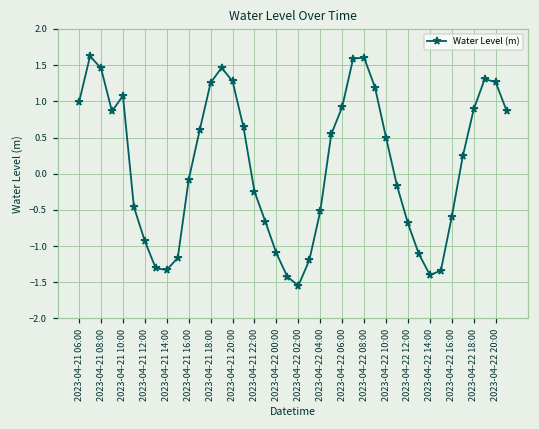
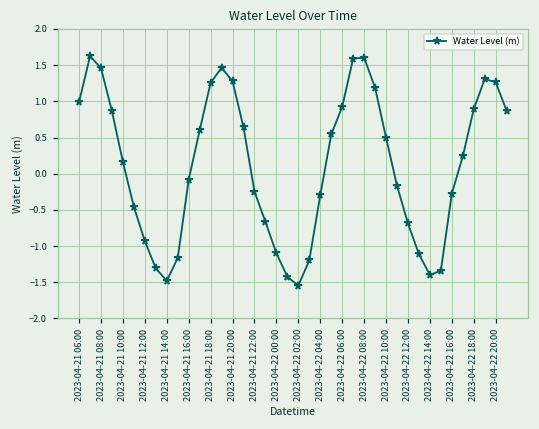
2023-04-21 10:00: 1.1 -> 0.2
2023-04-21 14:00: -1.3 -> -1.5
2023-04-22 04:00: -0.5 -> -0.3
2023-04-22 16:00: -0.6 -> -0.3
